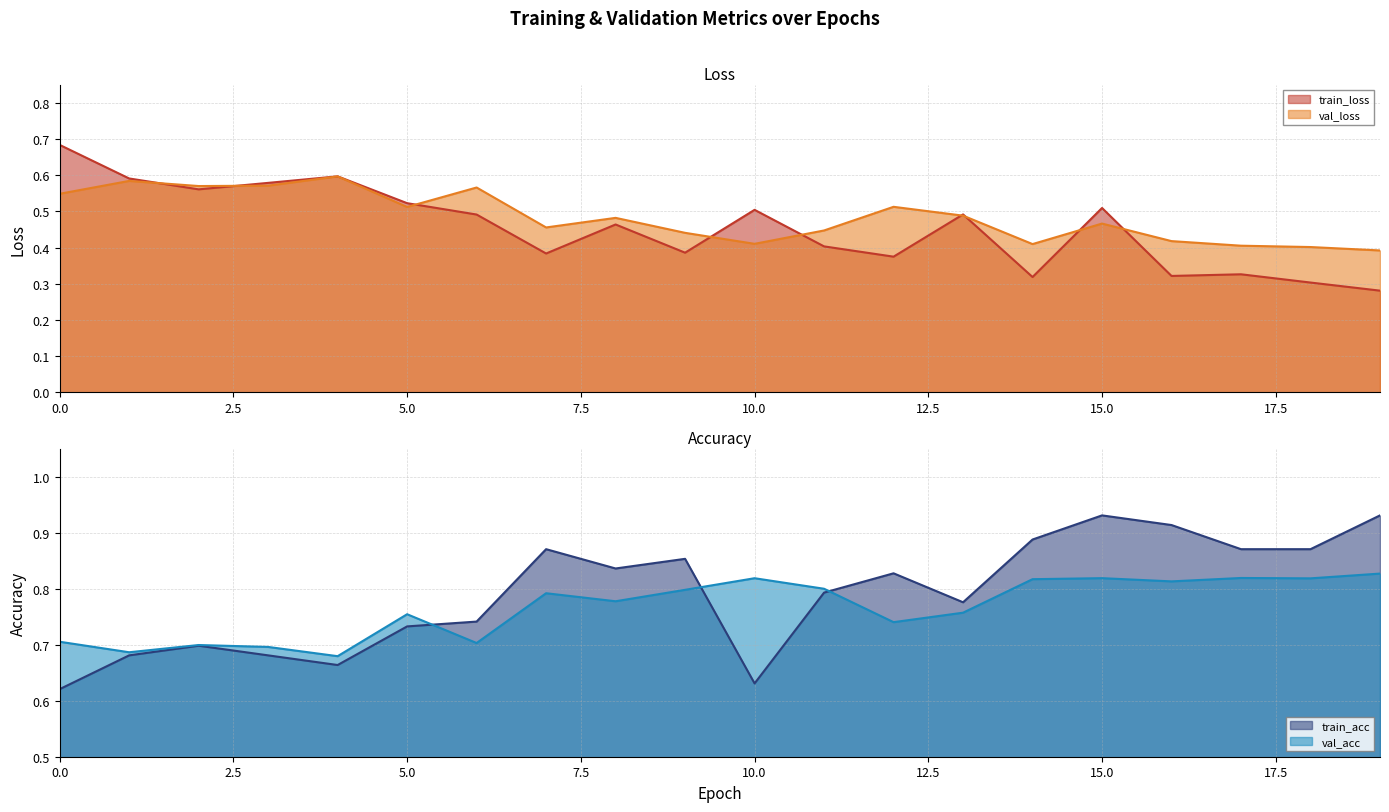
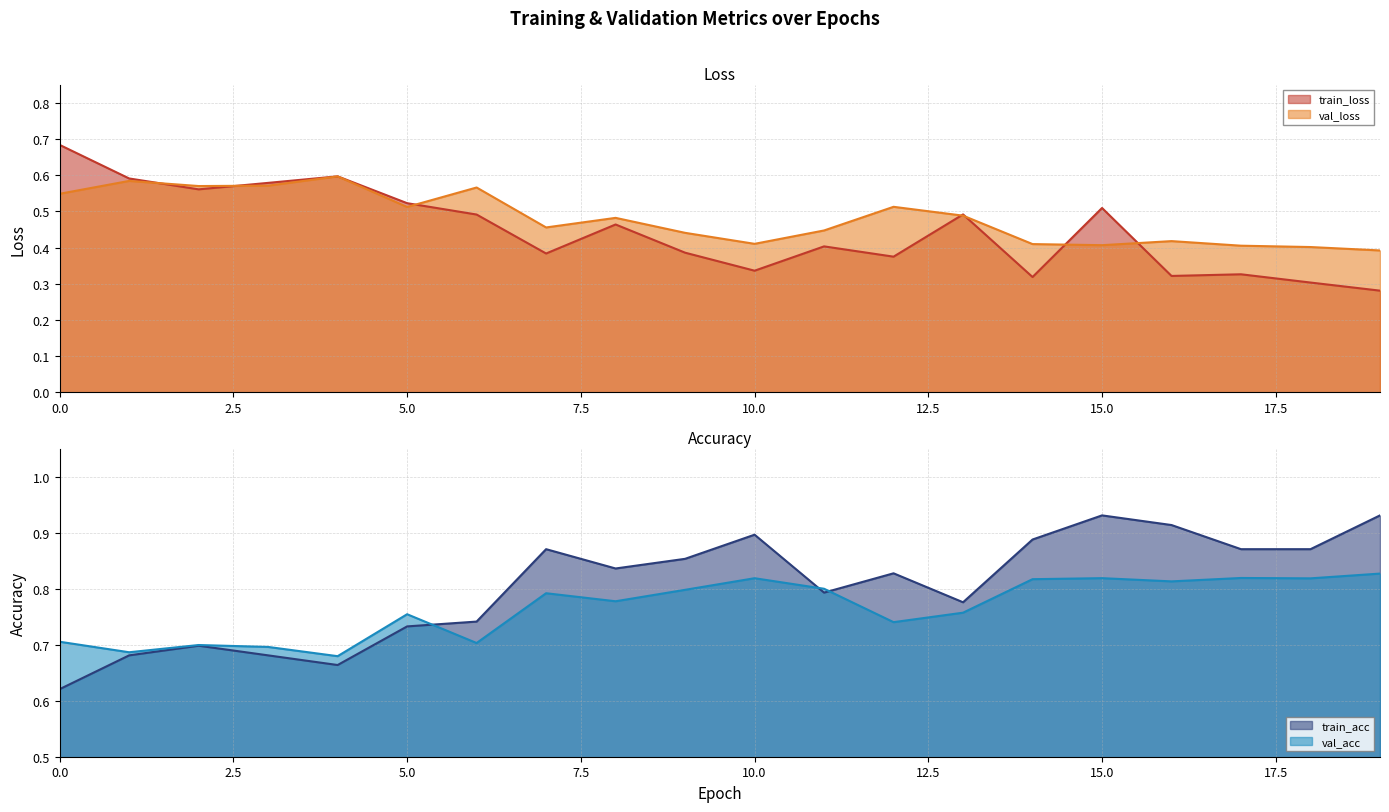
Loss, train_loss, 10.0: 0.50 -> 0.34
Loss, val_loss, 15.0: 0.47 -> 0.41
Accuracy, train_acc, 10.0: 0.63 -> 0.90
